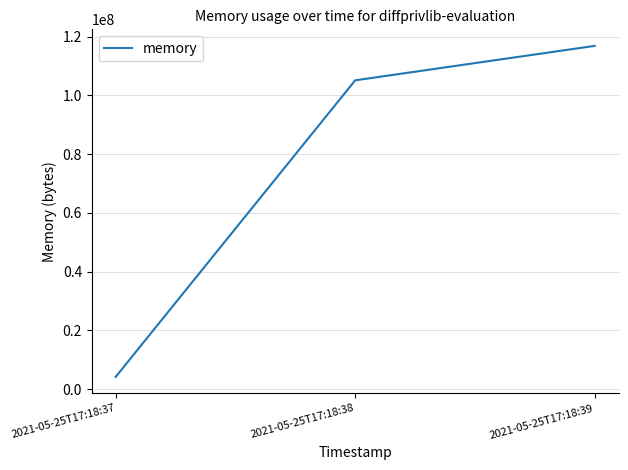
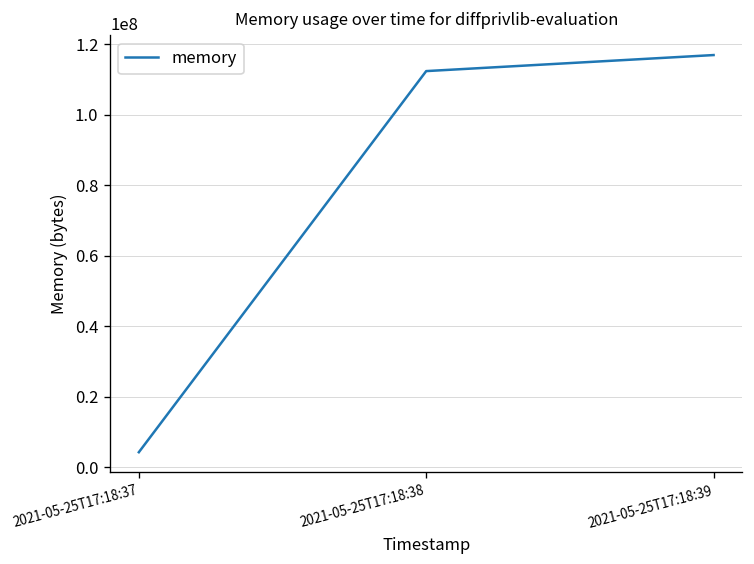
2021-05-25T17:18:38: 105000000 -> 112000000
